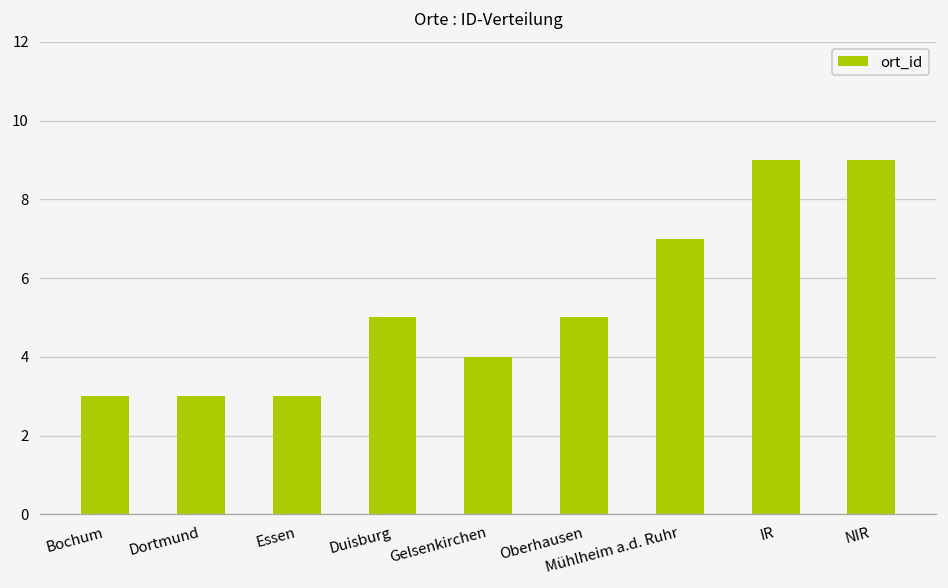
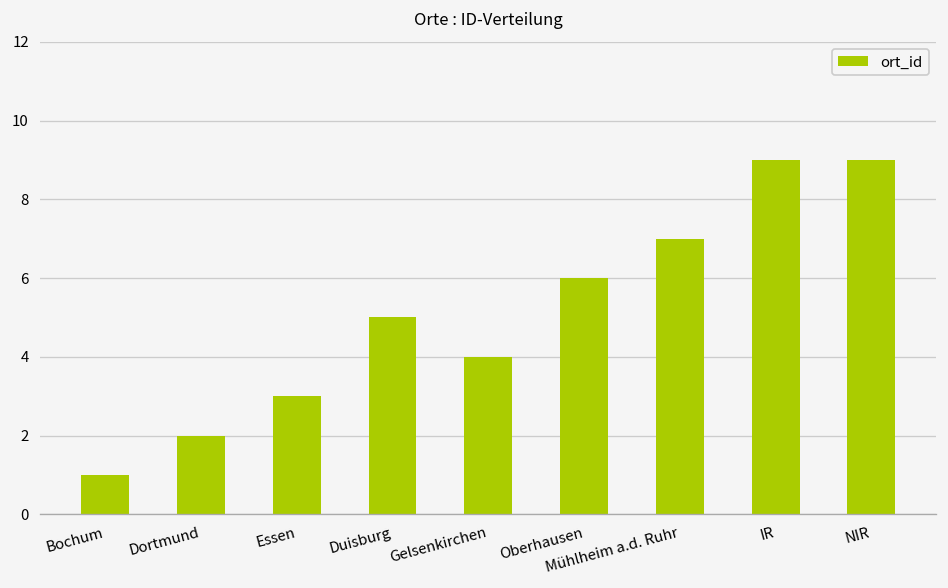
Bochum: 3 -> 1
Dortmund: 3 -> 2
Oberhausen: 5 -> 6
